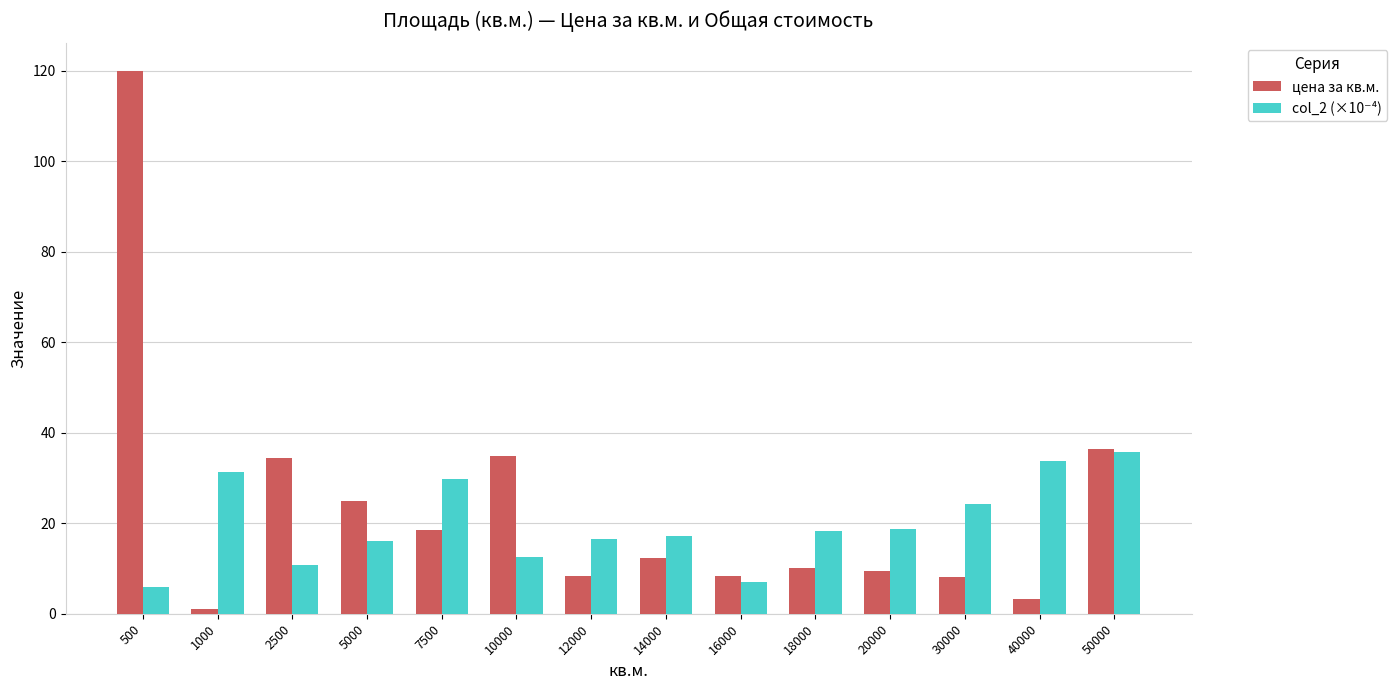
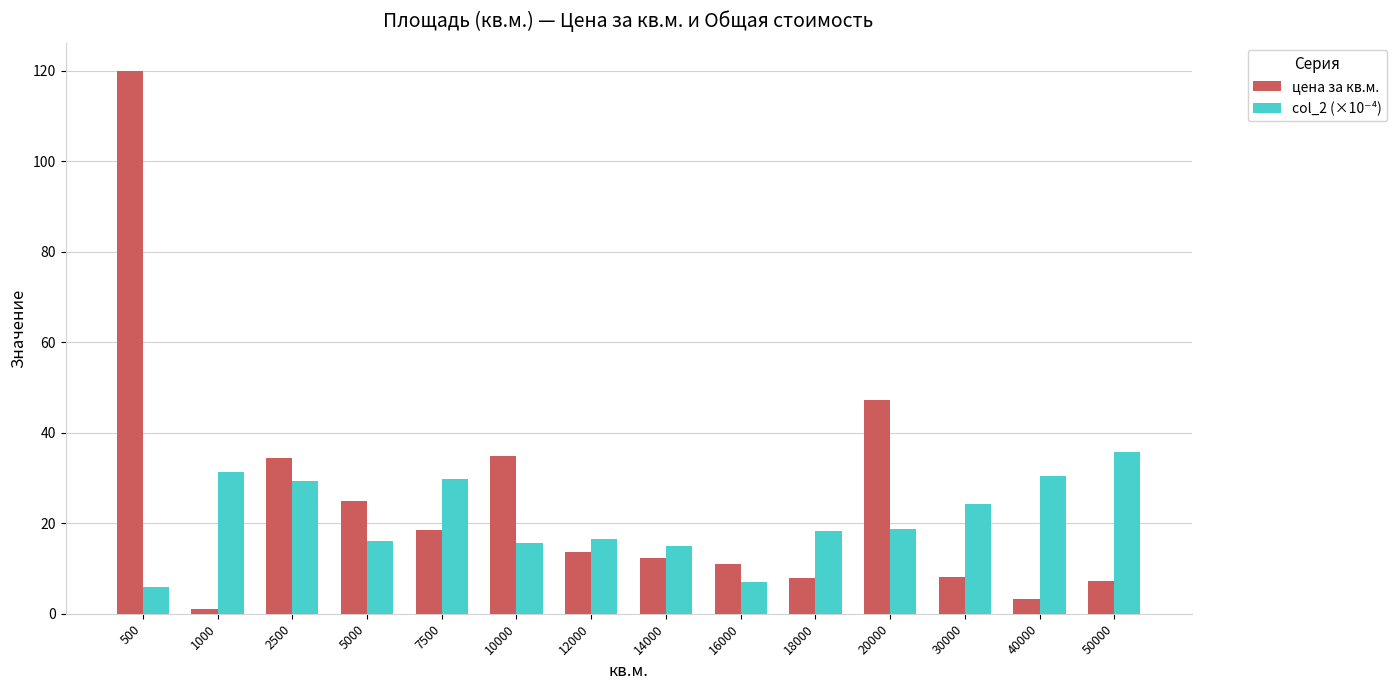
col_2 (×10⁻⁴), 2500: 11 -> 29
col_2 (×10⁻⁴), 10000: 13 -> 16
цена за кв.м., 12000: 8 -> 14
col_2 (×10⁻⁴), 14000: 17 -> 15
цена за кв.м., 16000: 8 -> 11
цена за кв.м., 18000: 10 -> 8
цена за кв.м., 20000: 9 -> 47
col_2 (×10⁻⁴), 40000: 34 -> 30
цена за кв.м., 50000: 36 -> 7
